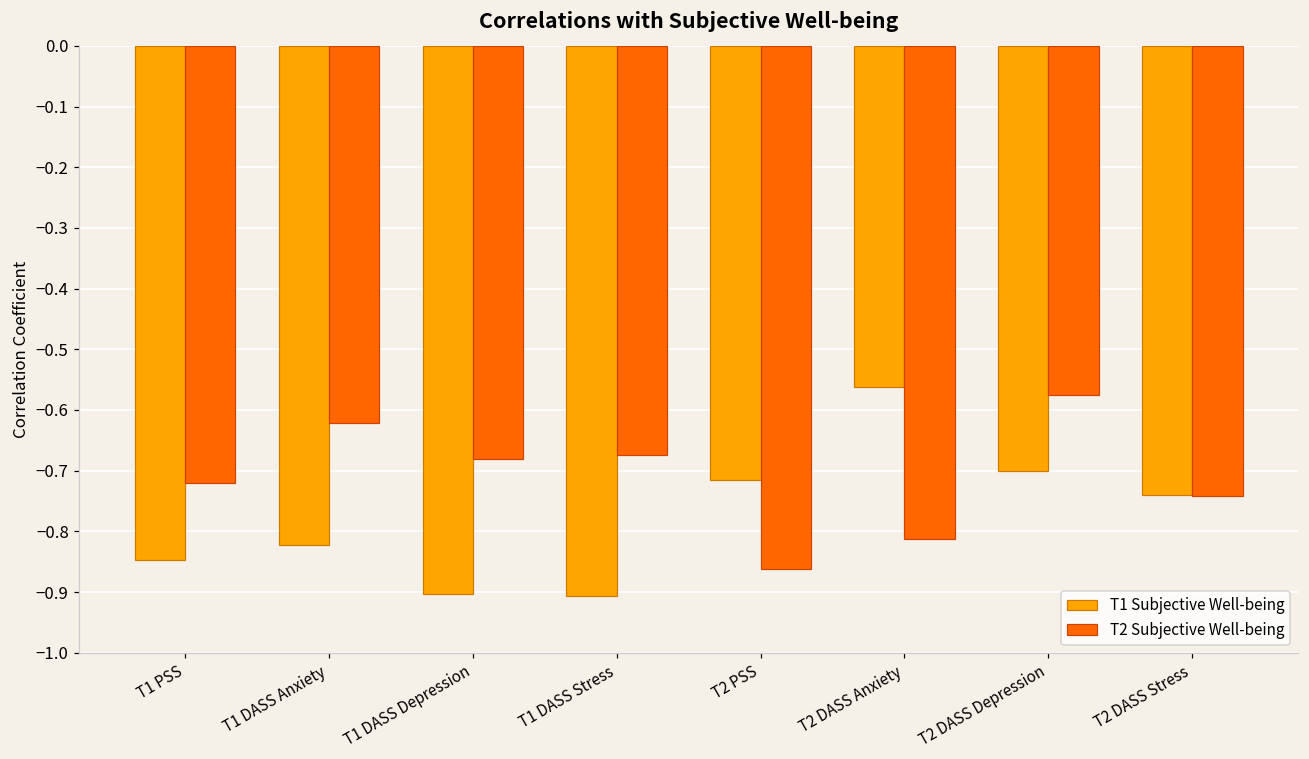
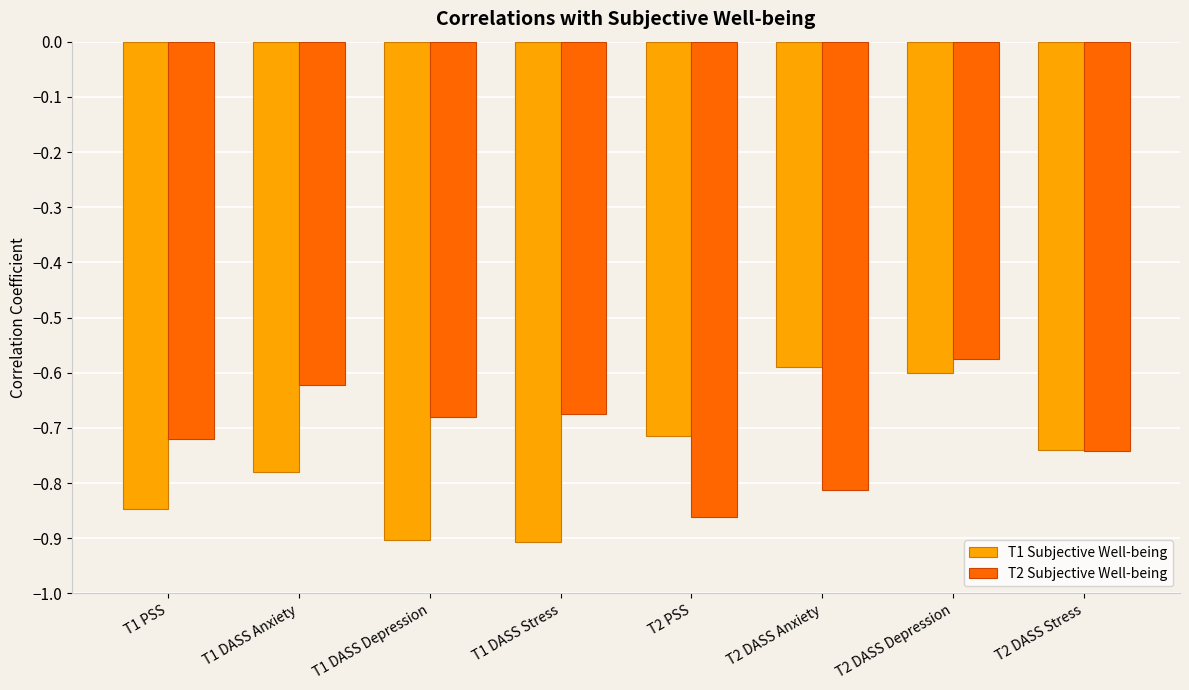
T1 Subjective Well-being, T1 DASS Anxiety: -0.82 -> -0.78
T1 Subjective Well-being, T2 DASS Anxiety: -0.56 -> -0.59
T1 Subjective Well-being, T2 DASS Depression: -0.7 -> -0.6
